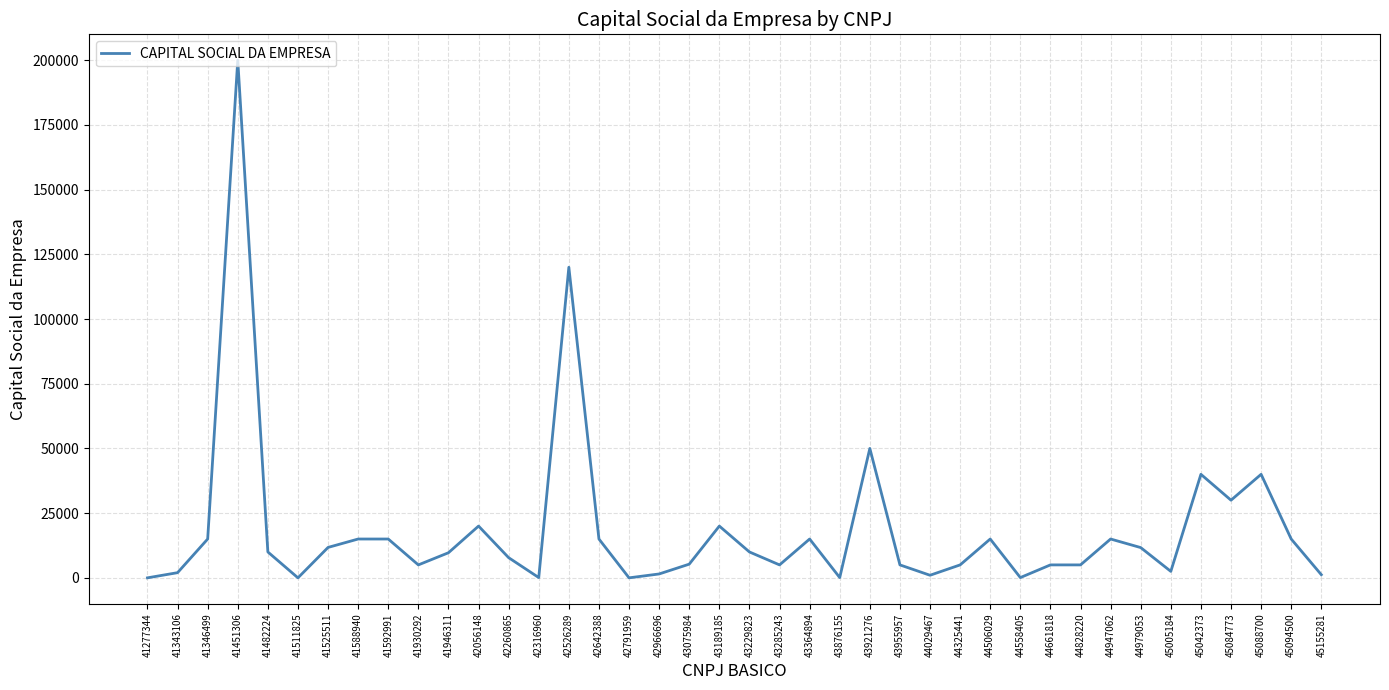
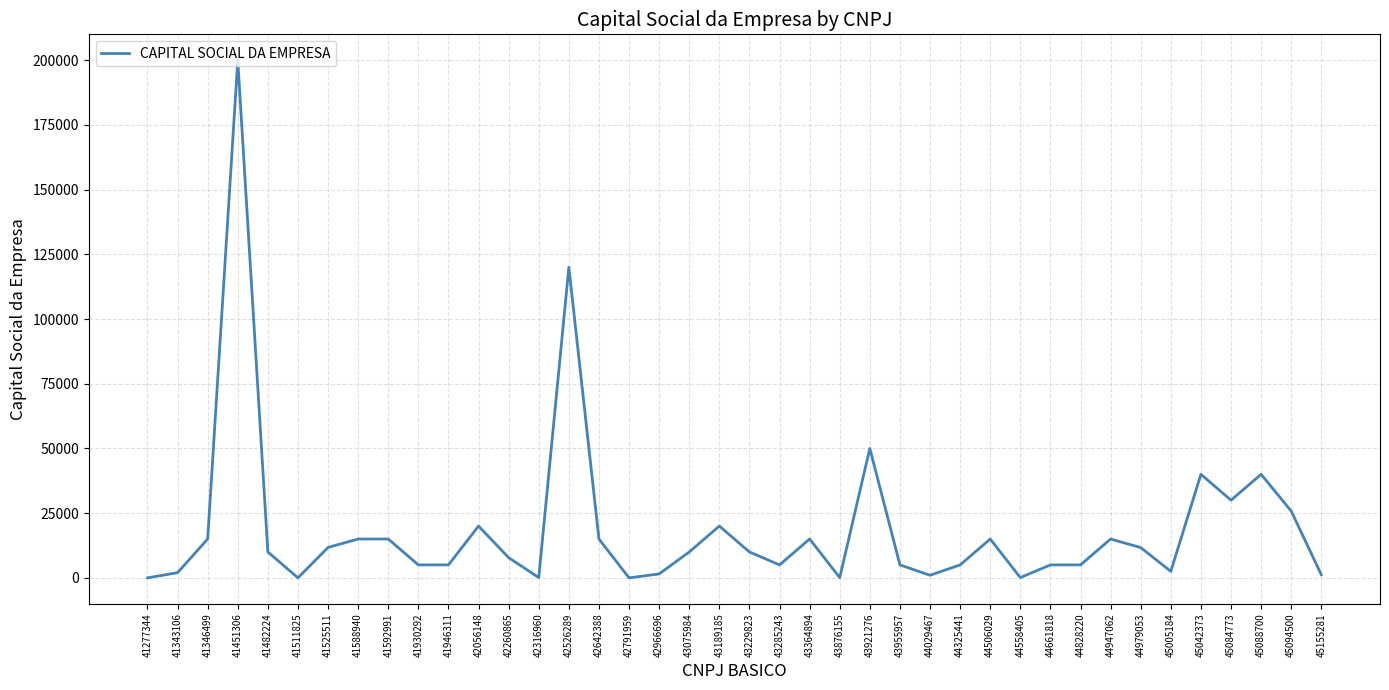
41946311: 10000 -> 5000
43075984: 5000 -> 10000
45094500: 15000 -> 26000
